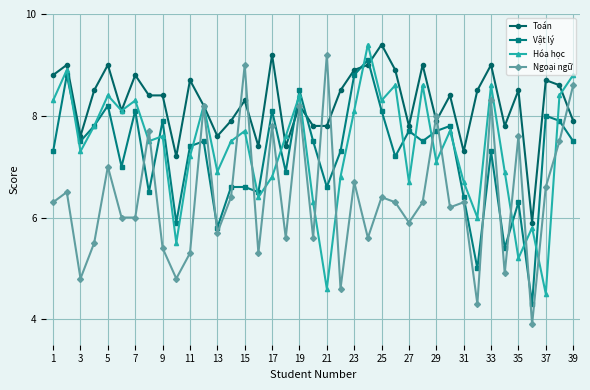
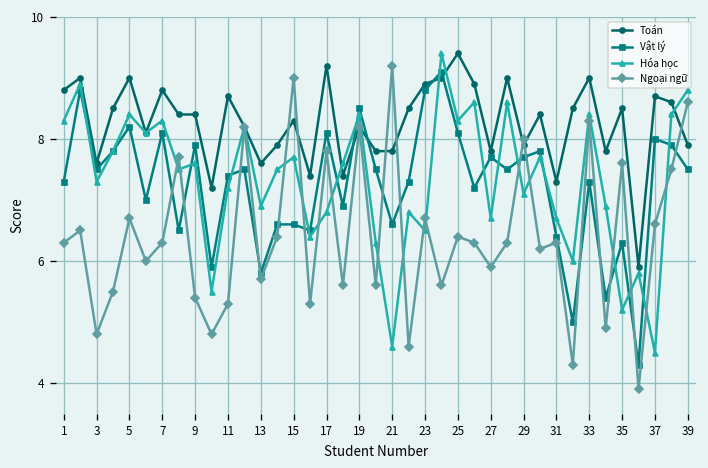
Ngoại ngữ, 5: 7.0 -> 6.7
Ngoại ngữ, 7: 6.0 -> 6.3
Hóa học, 23: 8.1 -> 6.5
Hóa học, 33: 8.6 -> 8.4
